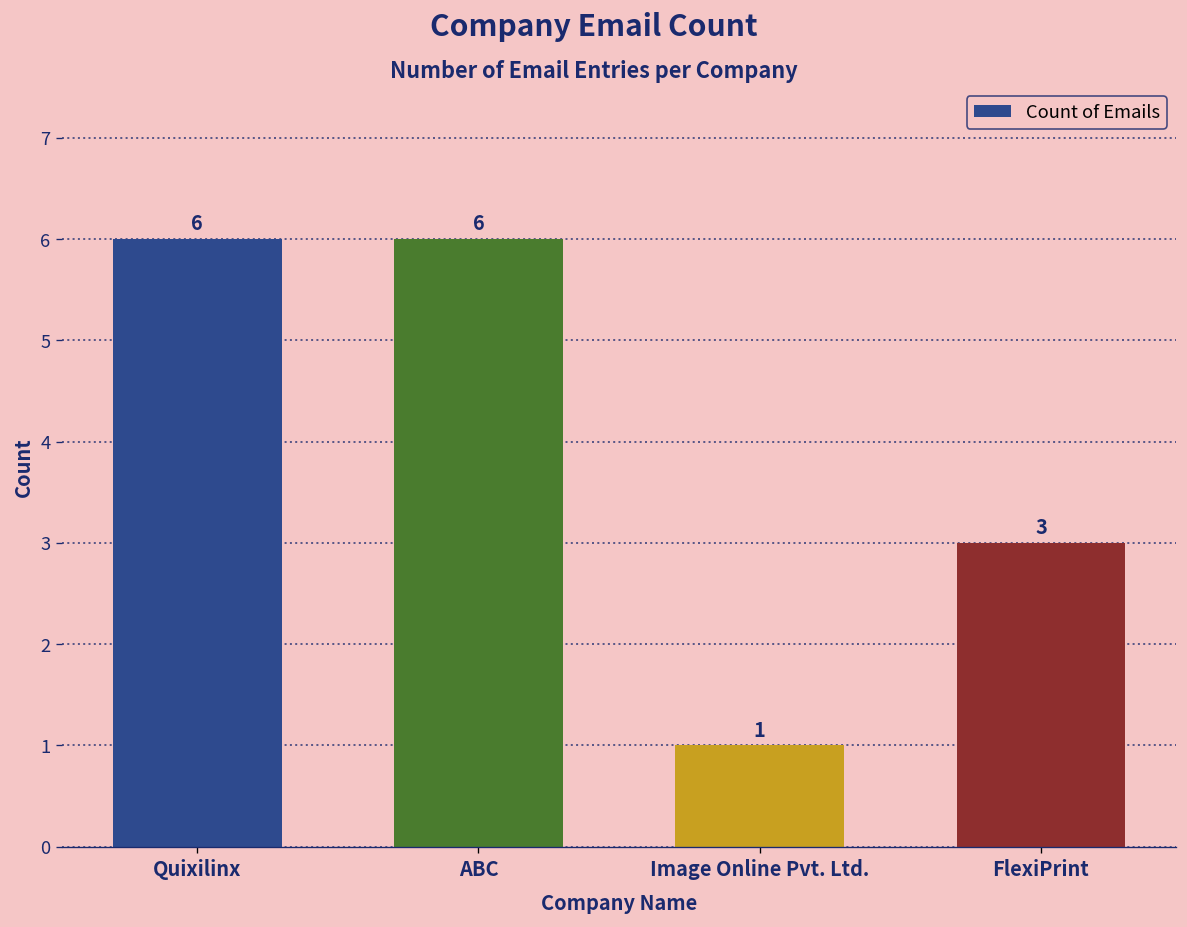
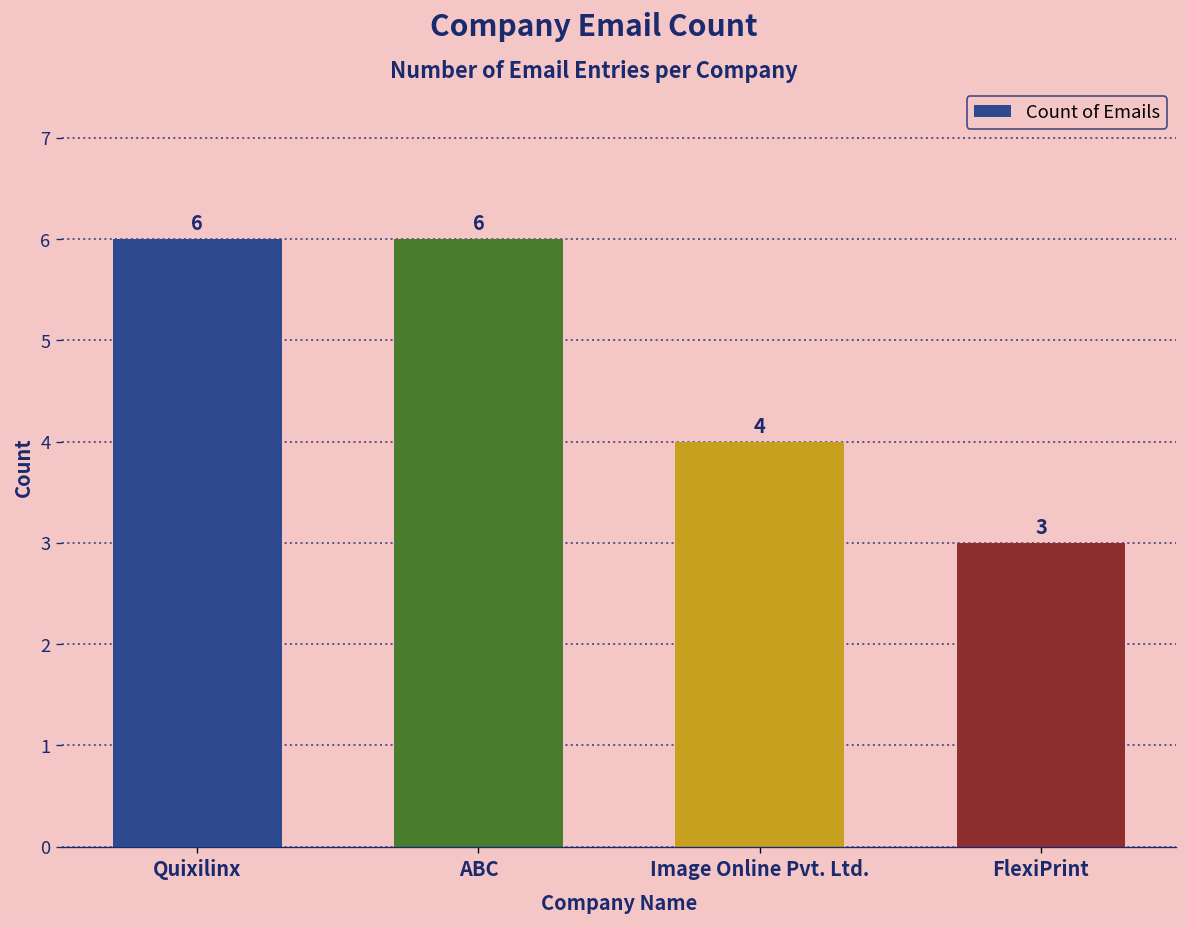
Image Online Pvt. Ltd.: 1 -> 4
